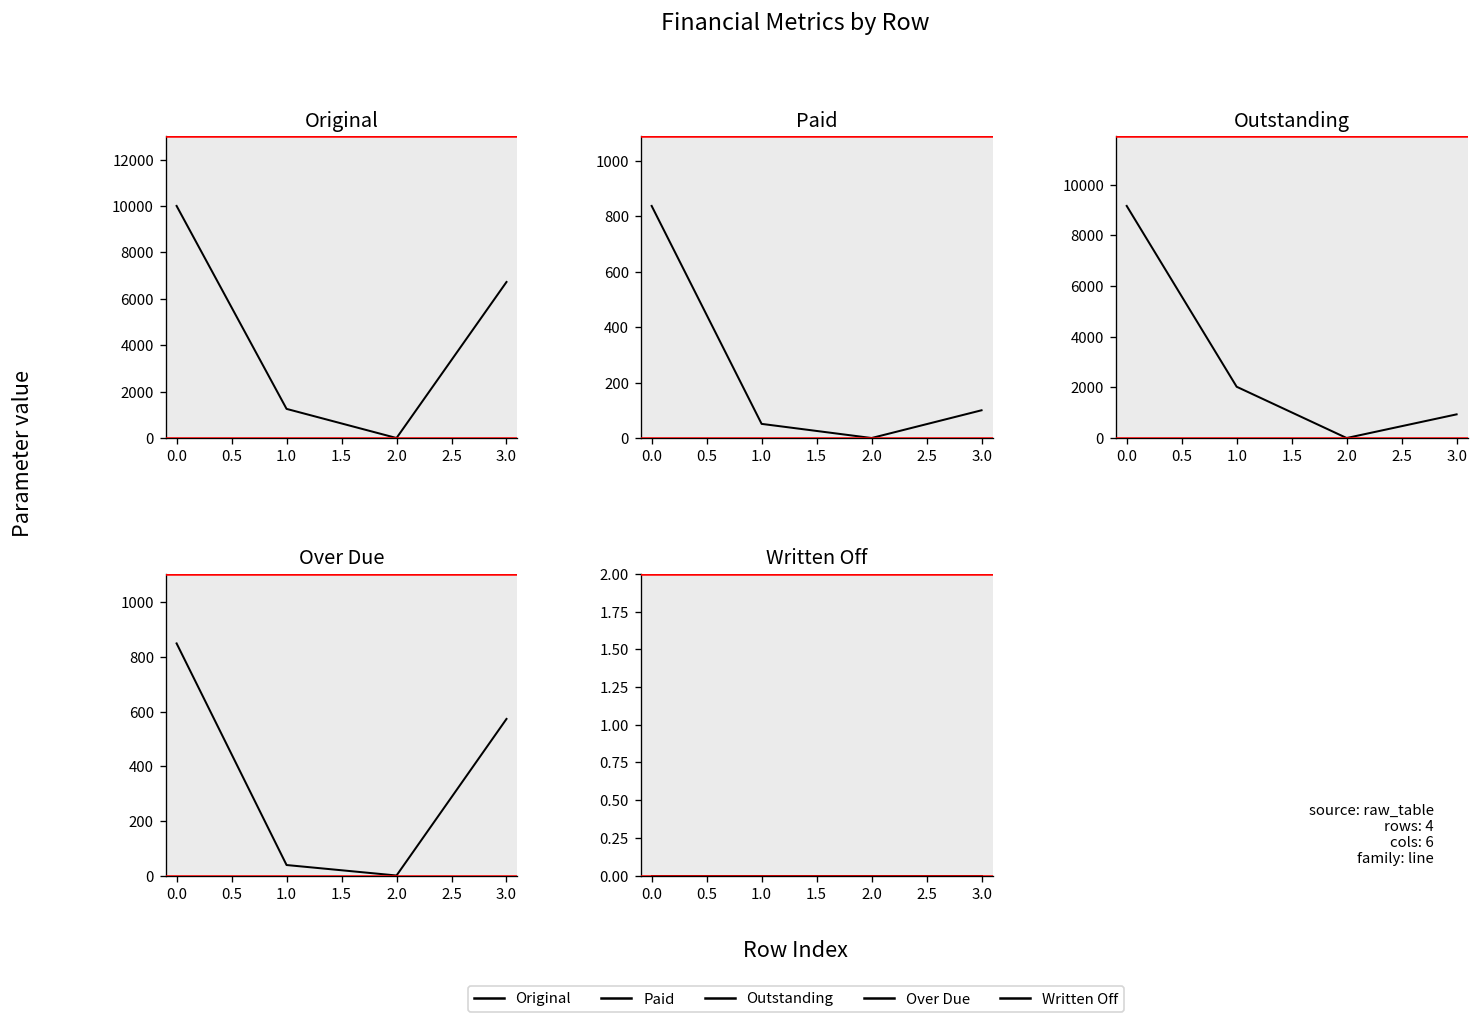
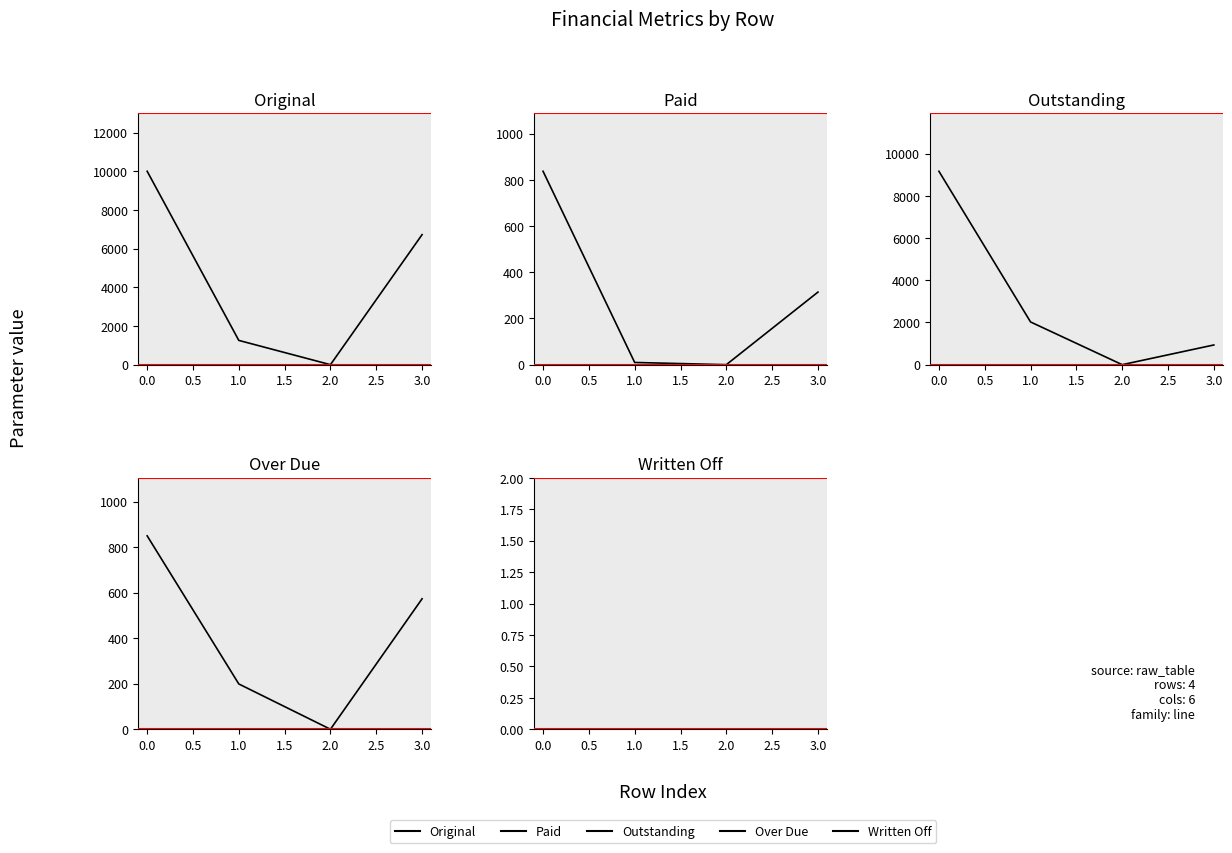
Paid, 1.0: 50 -> 10
Paid, 3.0: 100 -> 310
Over Due, 1.0: 40 -> 200
